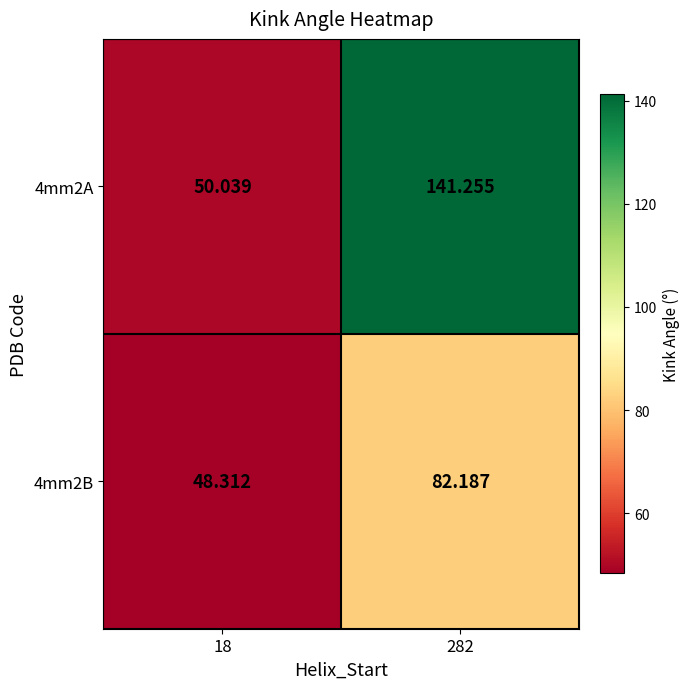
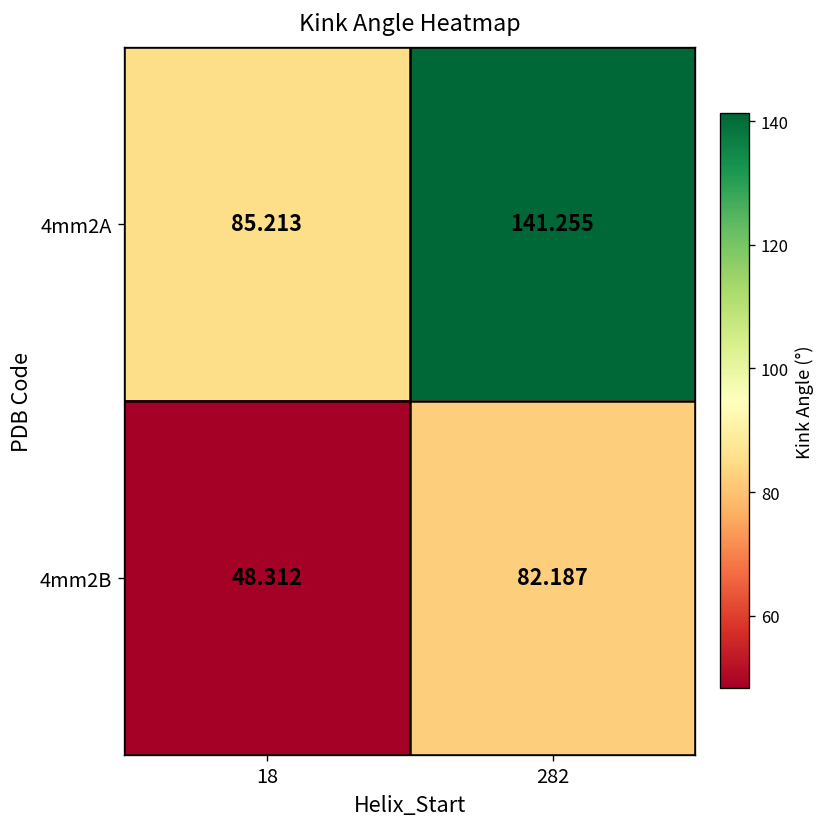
4mm2A, 18: 50.039 -> 85.213
